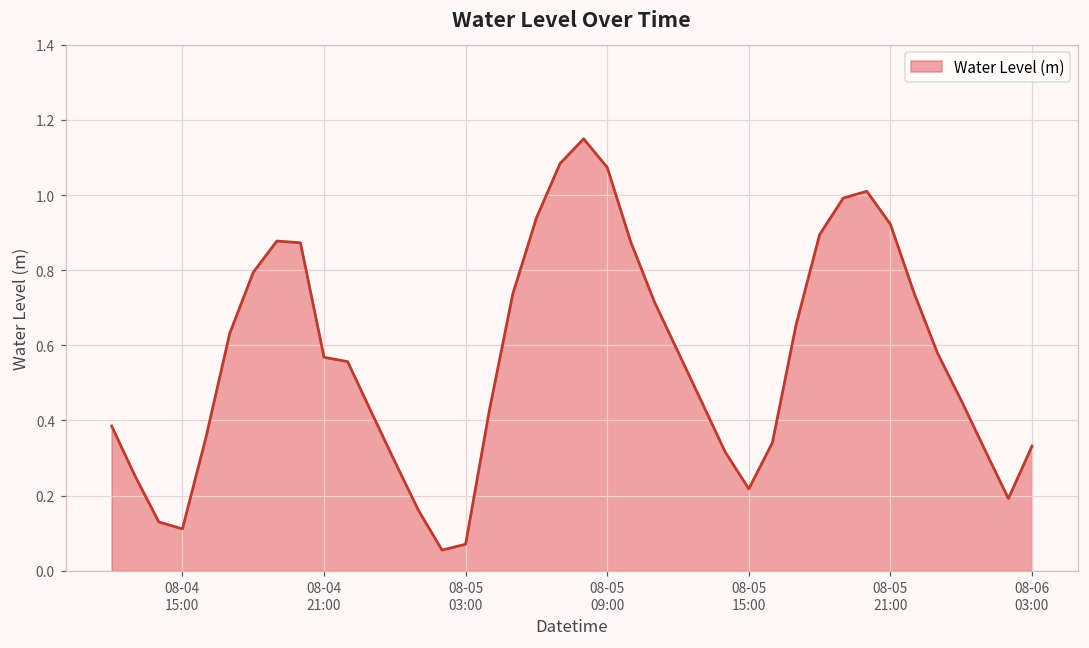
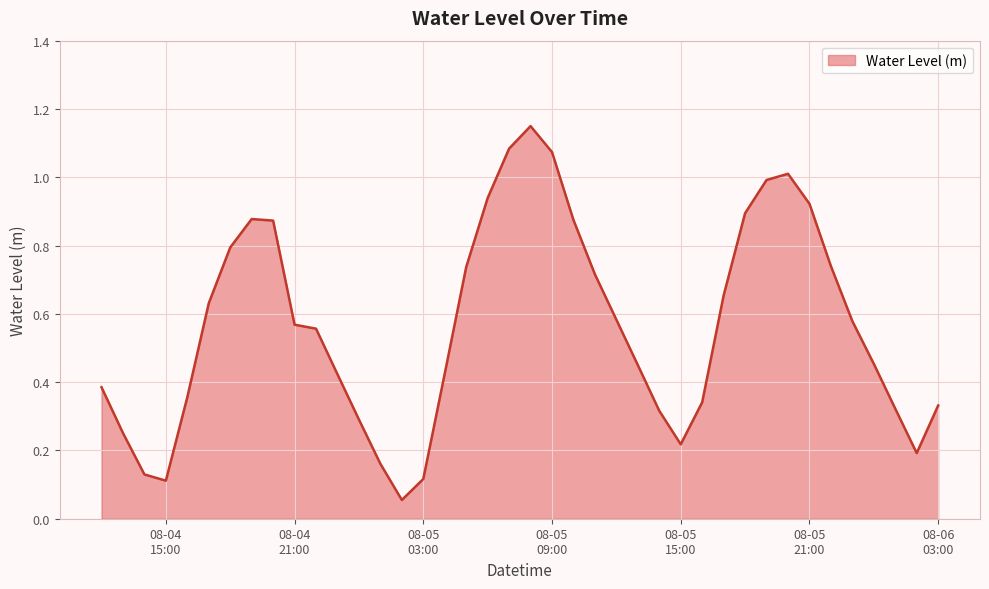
08-05 03:00: 0.07 -> 0.12
